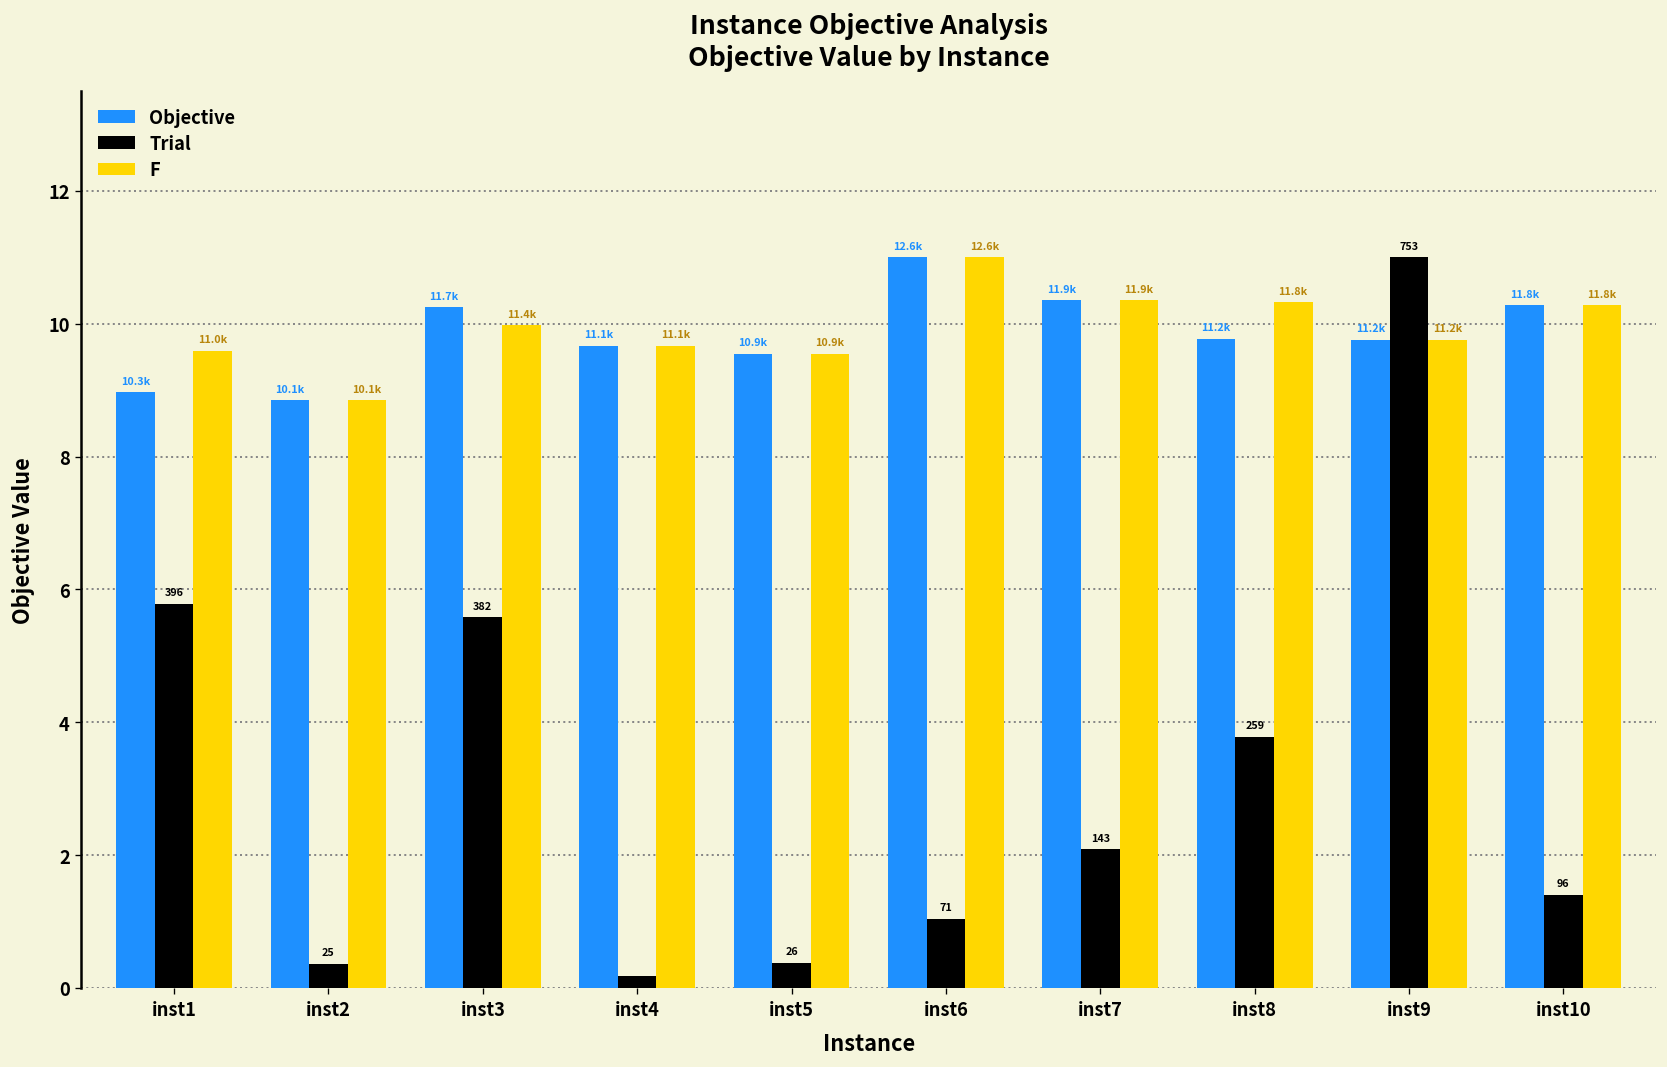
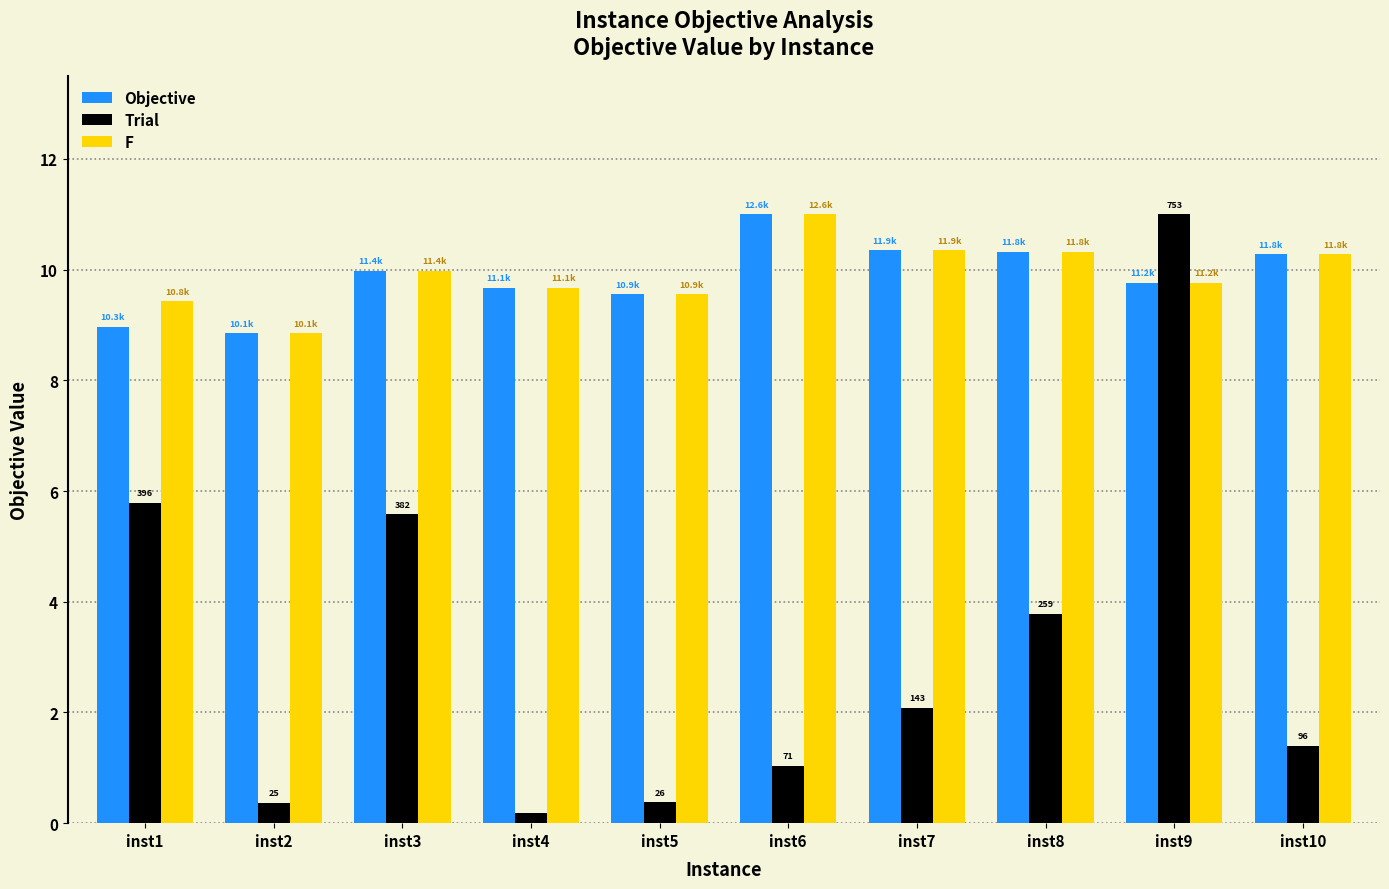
F, inst1: 11.0k -> 10.8k
Objective, inst3: 11.7k -> 11.4k
Objective, inst8: 11.2k -> 11.8k
